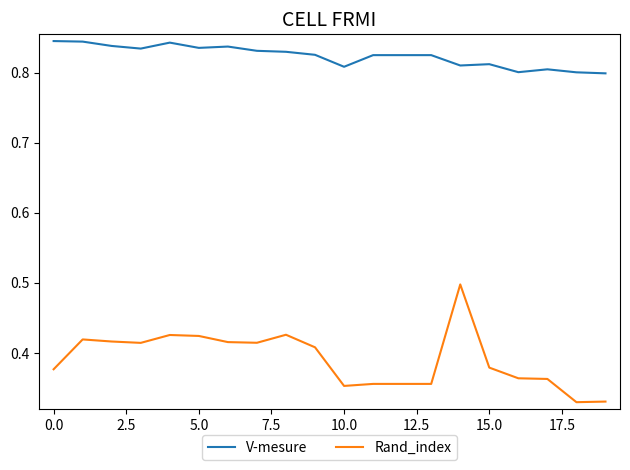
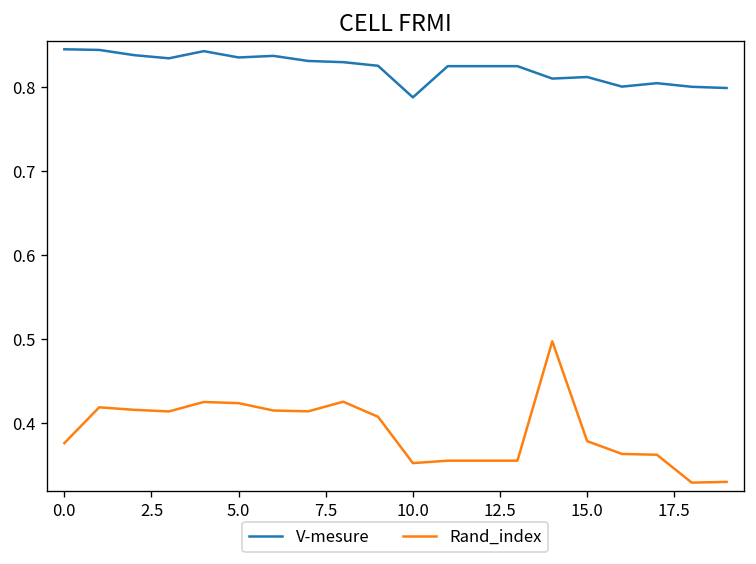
V-mesure, 10.0: 0.81 -> 0.79
